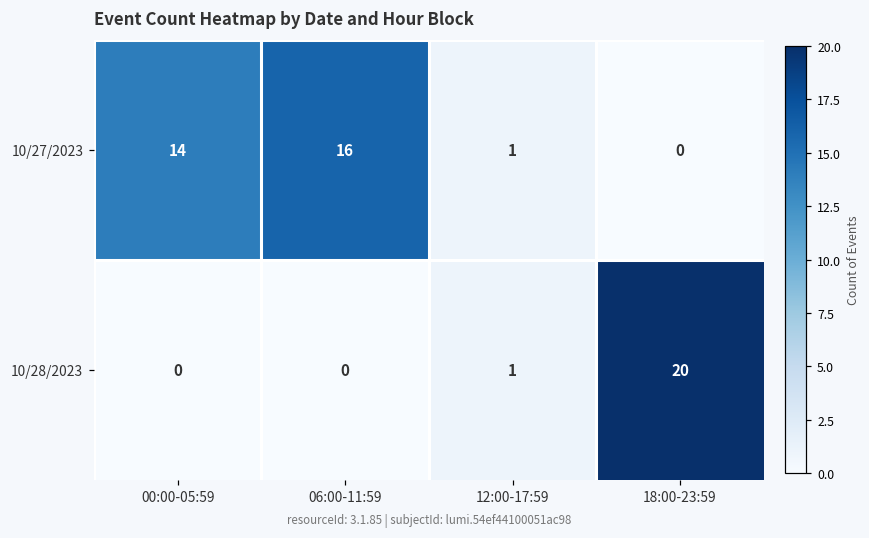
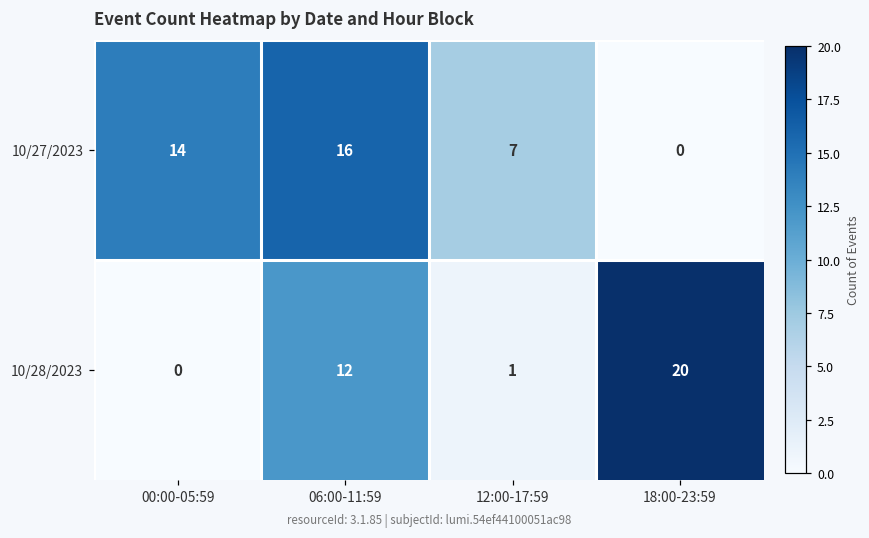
10/27/2023, 12:00-17:59: 1 -> 7
10/28/2023, 06:00-11:59: 0 -> 12
